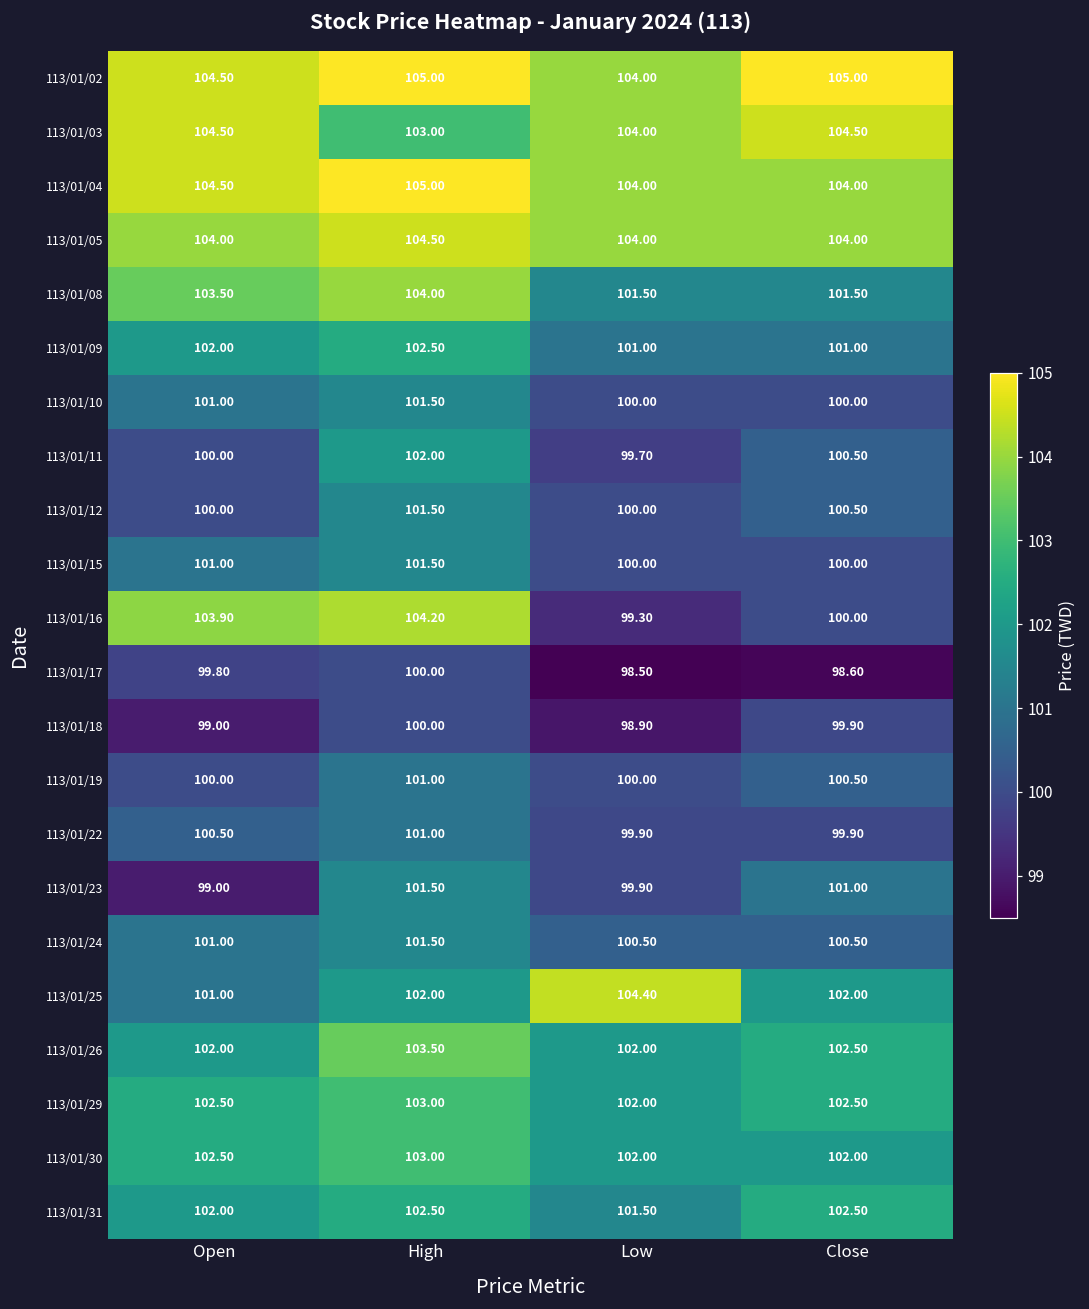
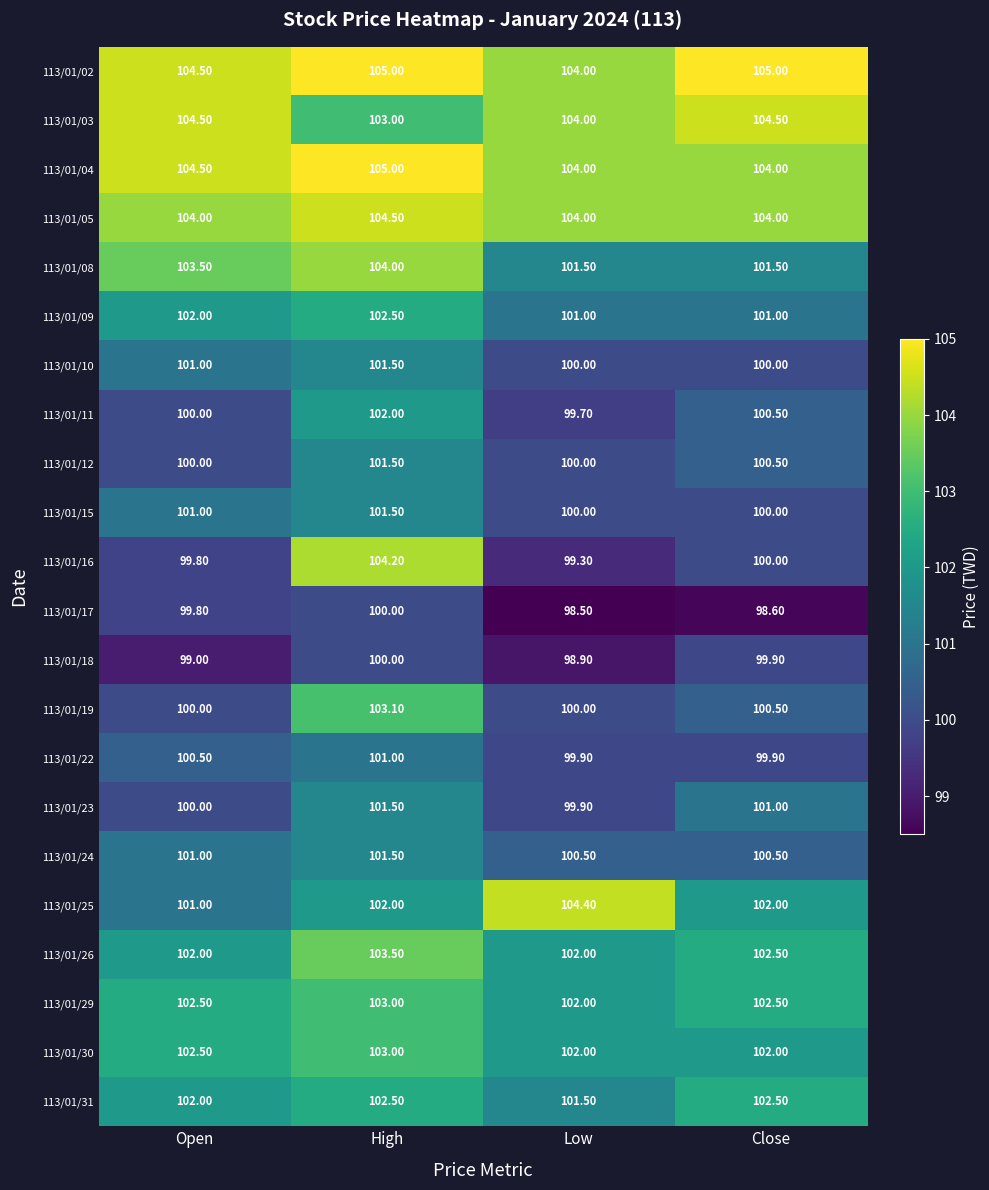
113/01/16, Open: 103.90 -> 99.80
113/01/19, High: 101.00 -> 103.10
113/01/23, Open: 99.00 -> 100.00
